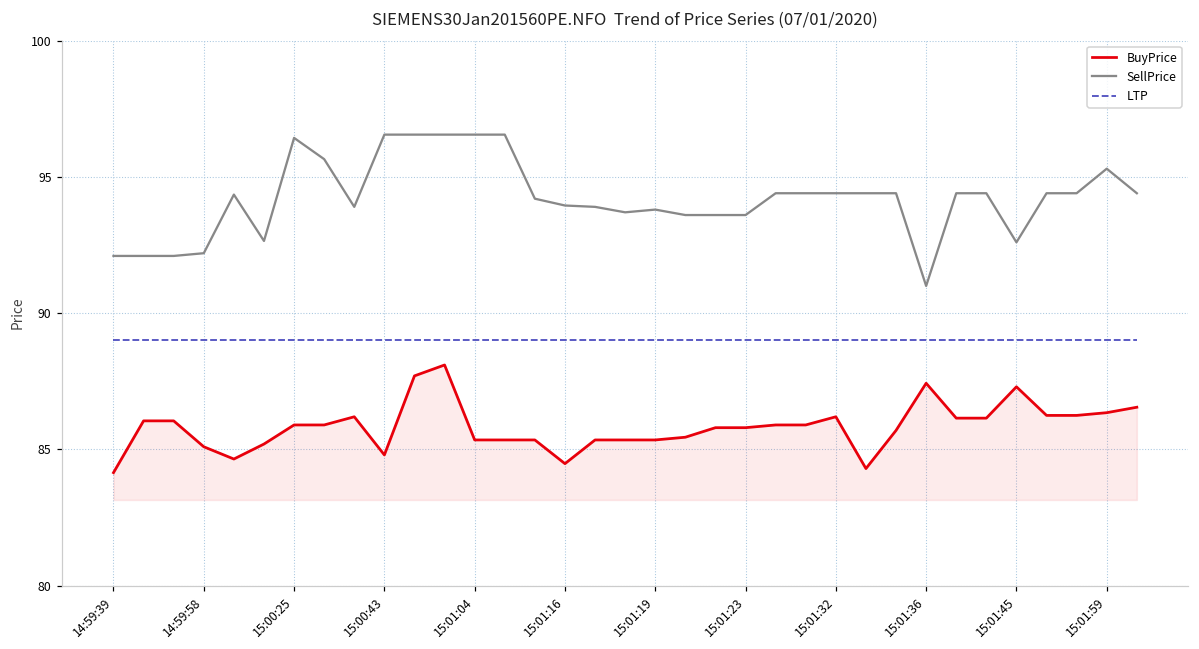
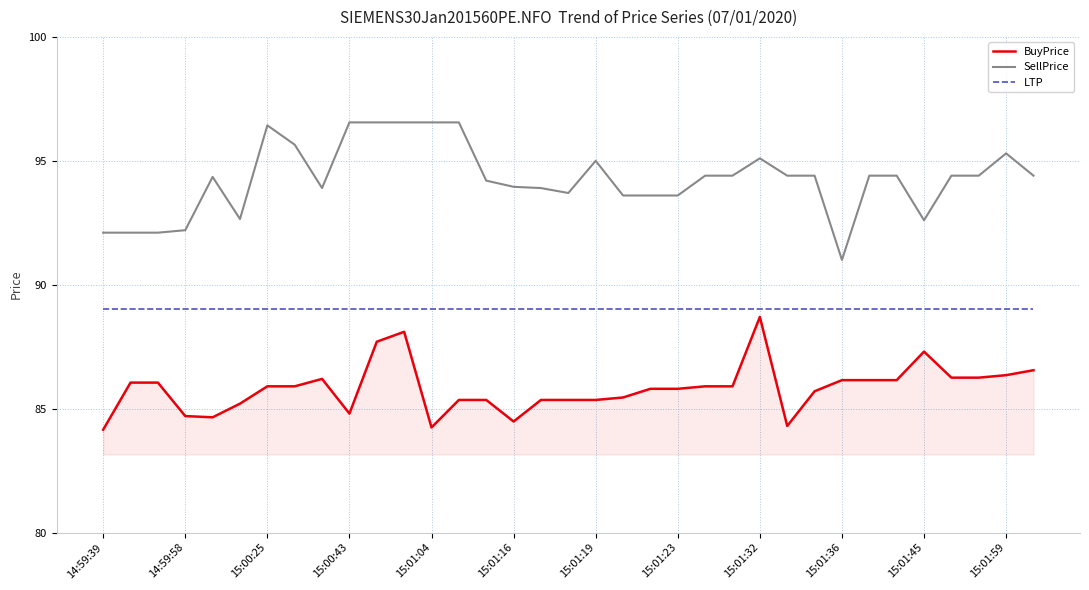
BuyPrice, 14:59:58: 85.1 -> 84.7
BuyPrice, 15:01:04: 85.4 -> 84.2
SellPrice, 15:01:19: 93.8 -> 95.0
BuyPrice, 15:01:32: 86.2 -> 88.7
SellPrice, 15:01:32: 94.4 -> 95.1
BuyPrice, 15:01:36: 87.4 -> 86.2
